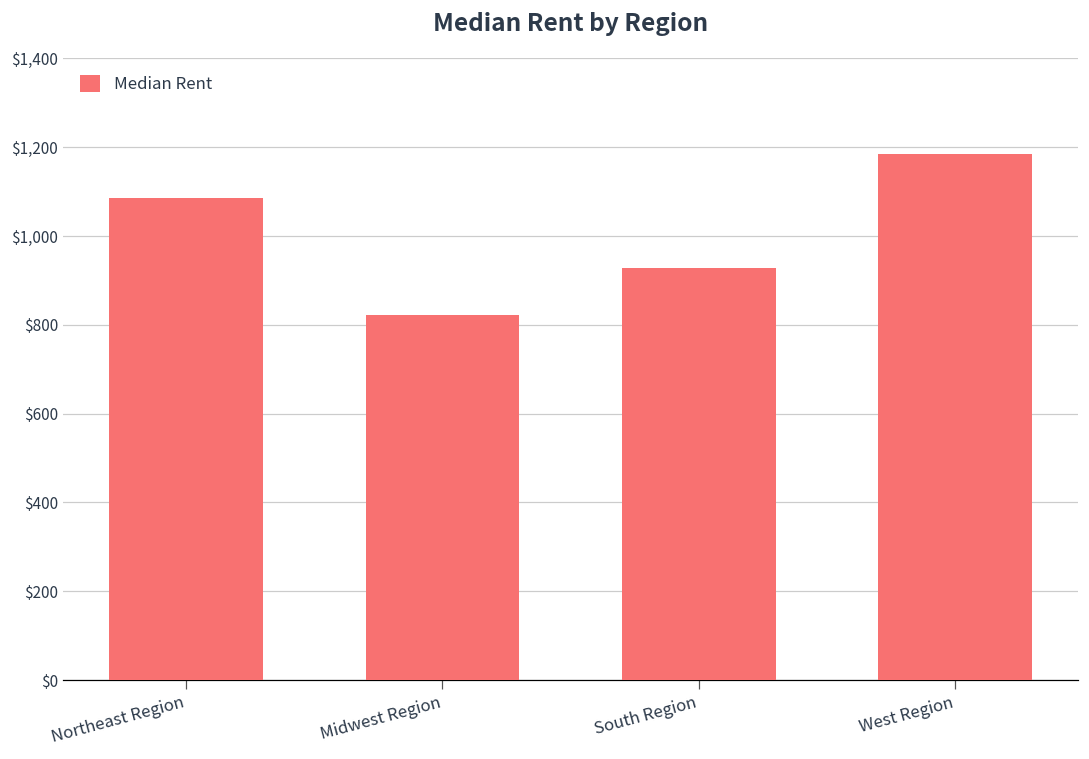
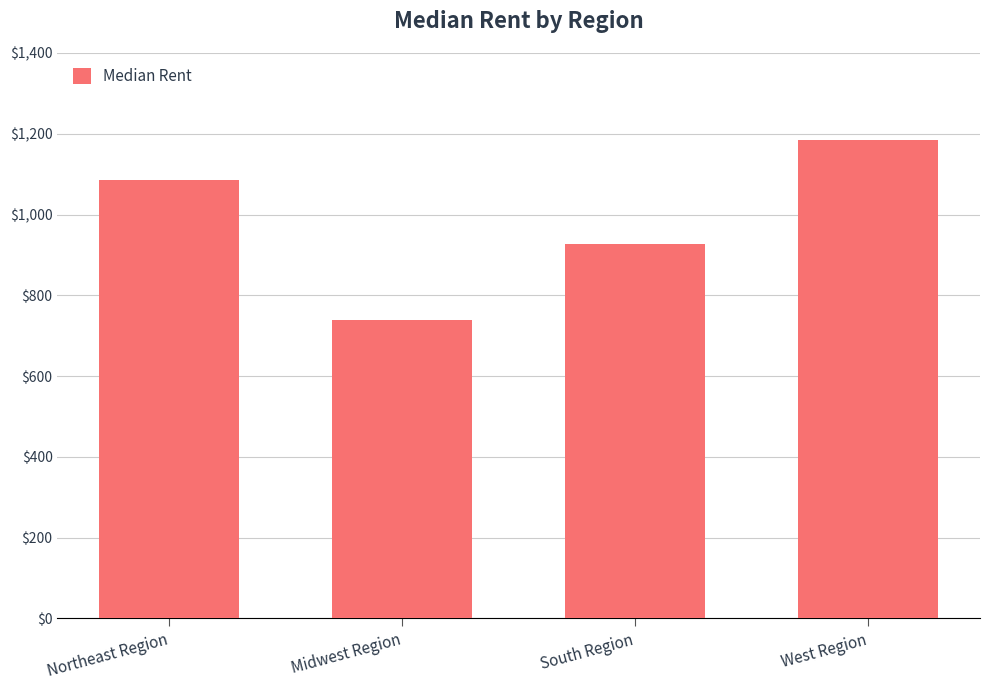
Midwest Region: $820 -> $740
